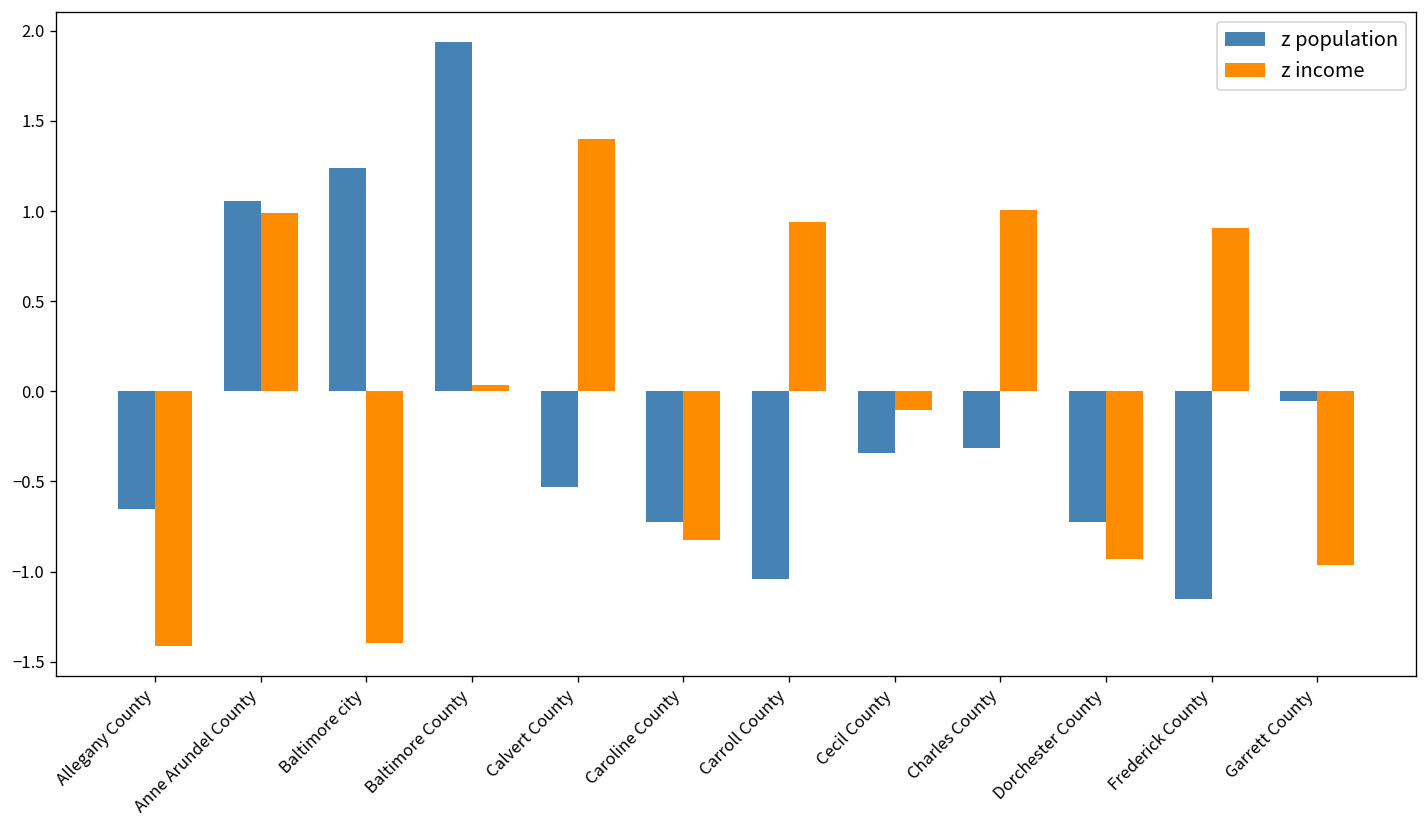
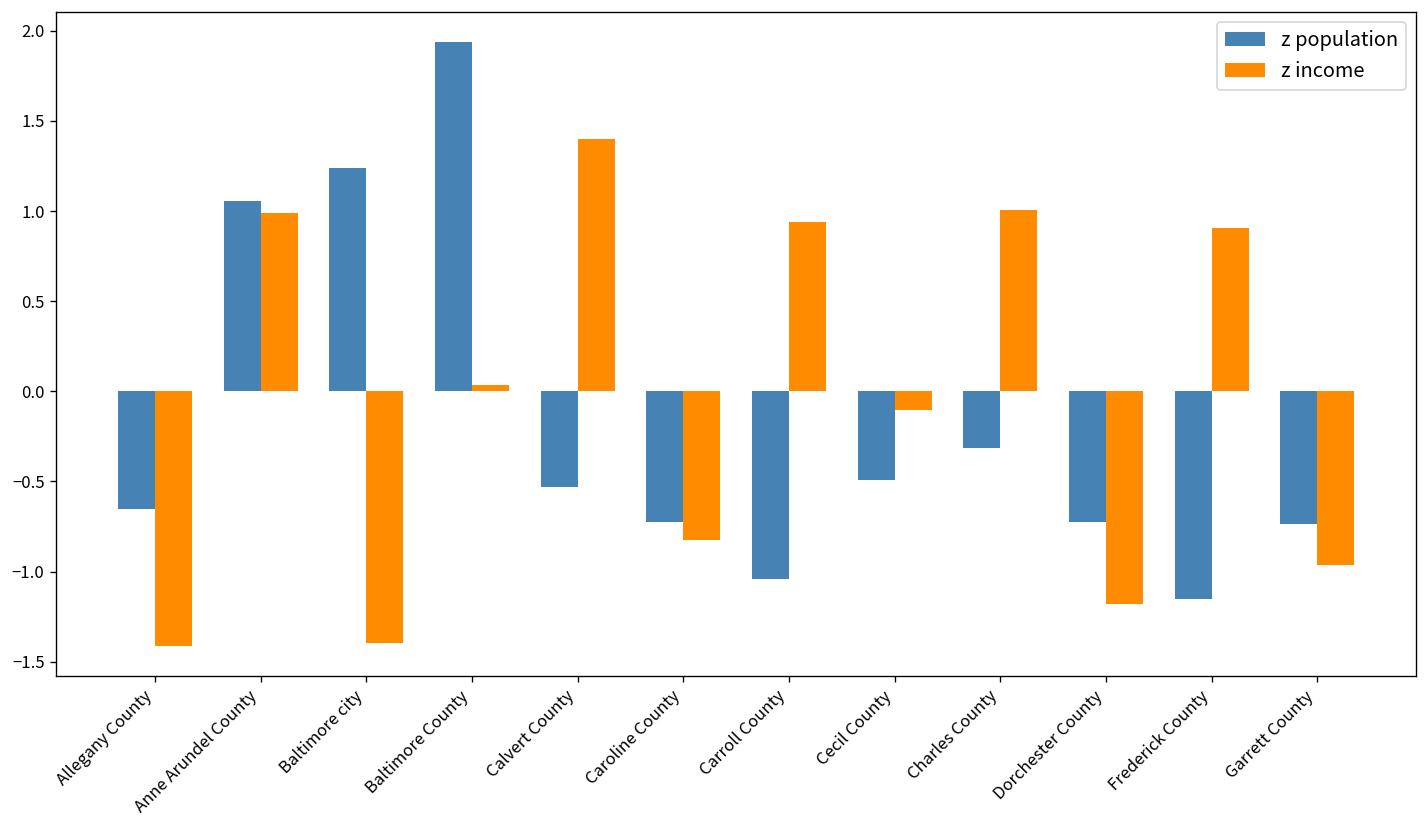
z population, Cecil County: -0.34 -> -0.49
z income, Dorchester County: -0.93 -> -1.18
z population, Garrett County: -0.05 -> -0.74
